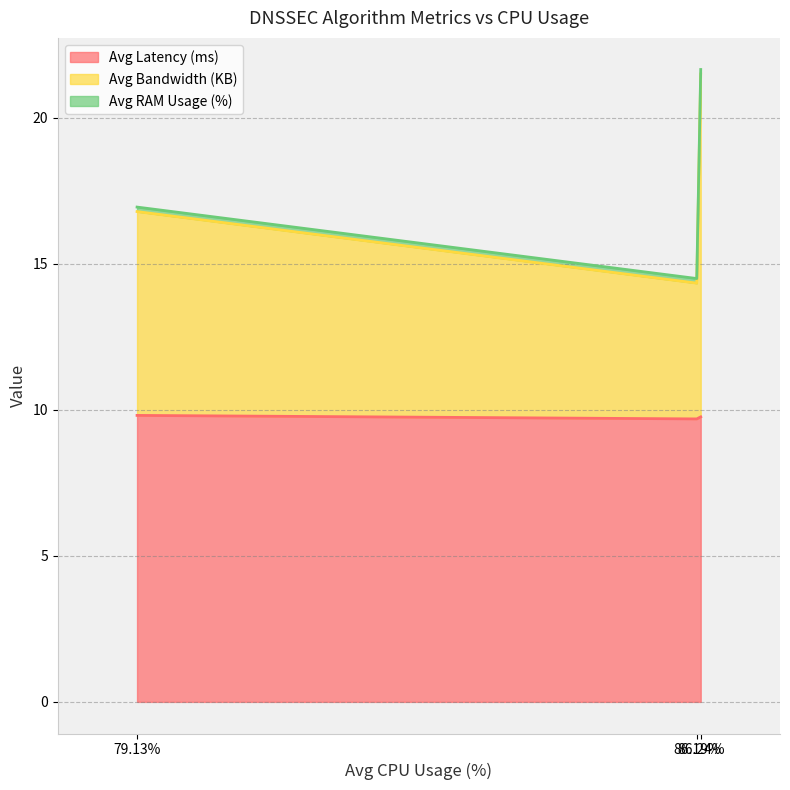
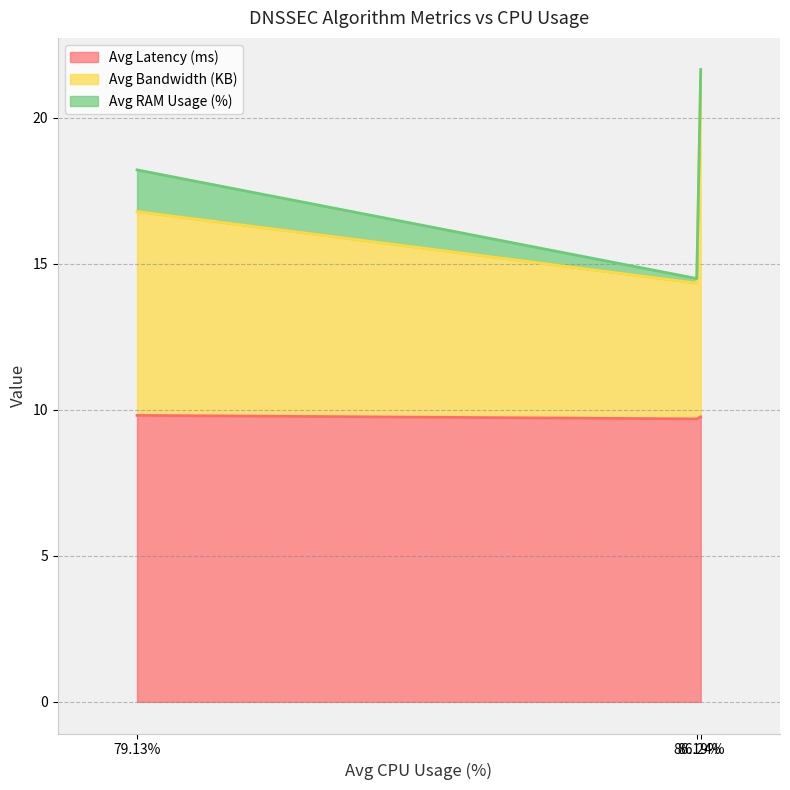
Avg RAM Usage (%), 79.13%: 0.2 -> 1.4
